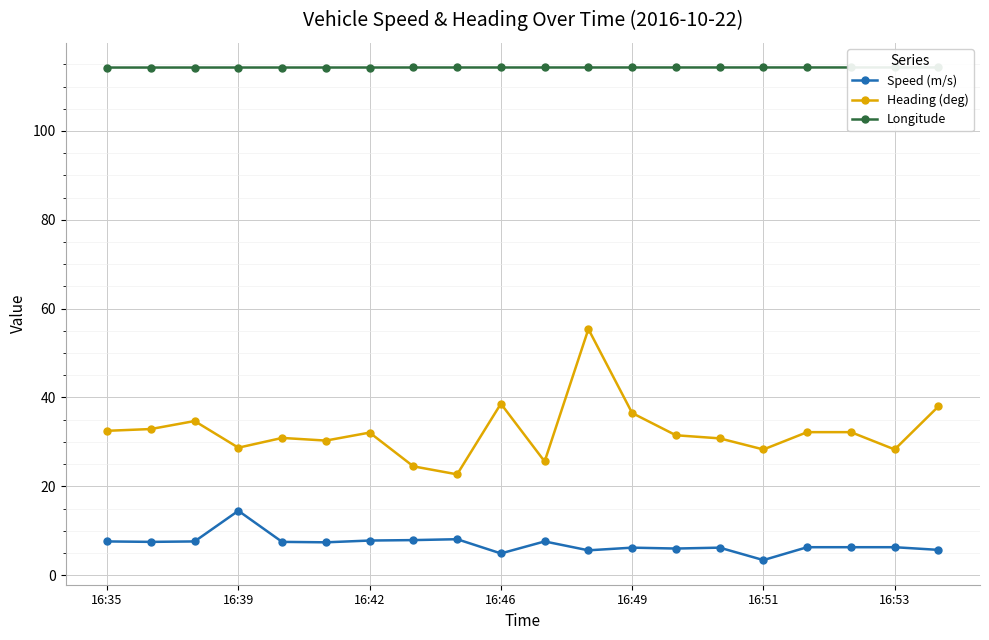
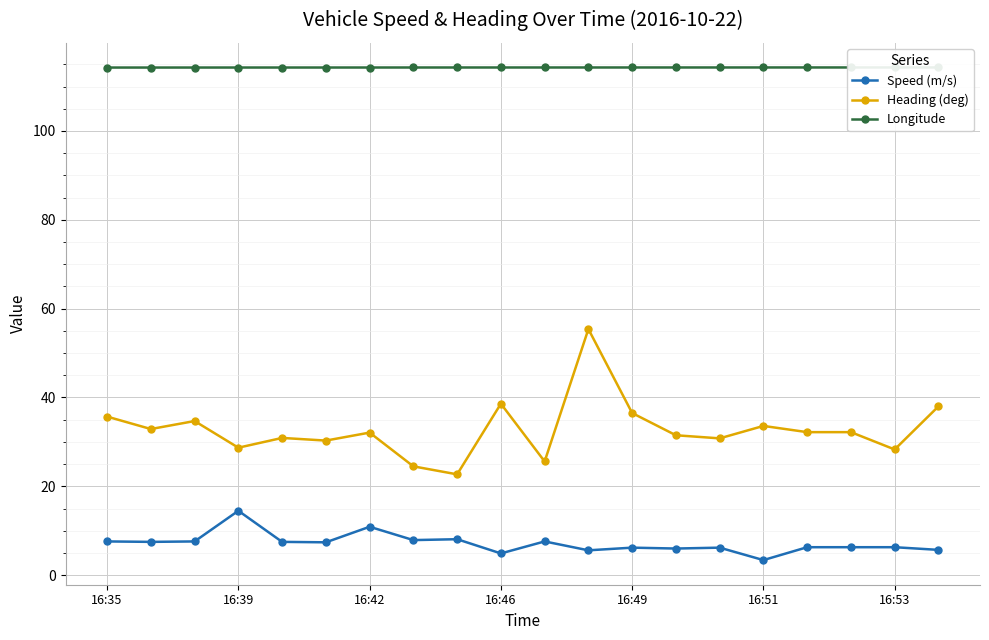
Heading (deg), 16:35: 33 -> 36
Speed (m/s), 16:42: 8 -> 11
Heading (deg), 16:51: 28 -> 34
